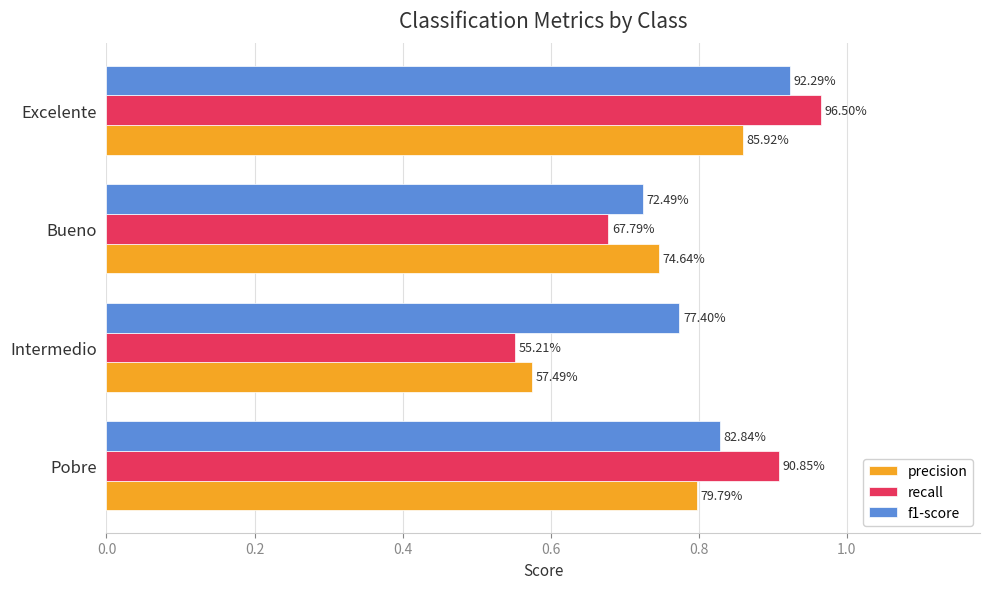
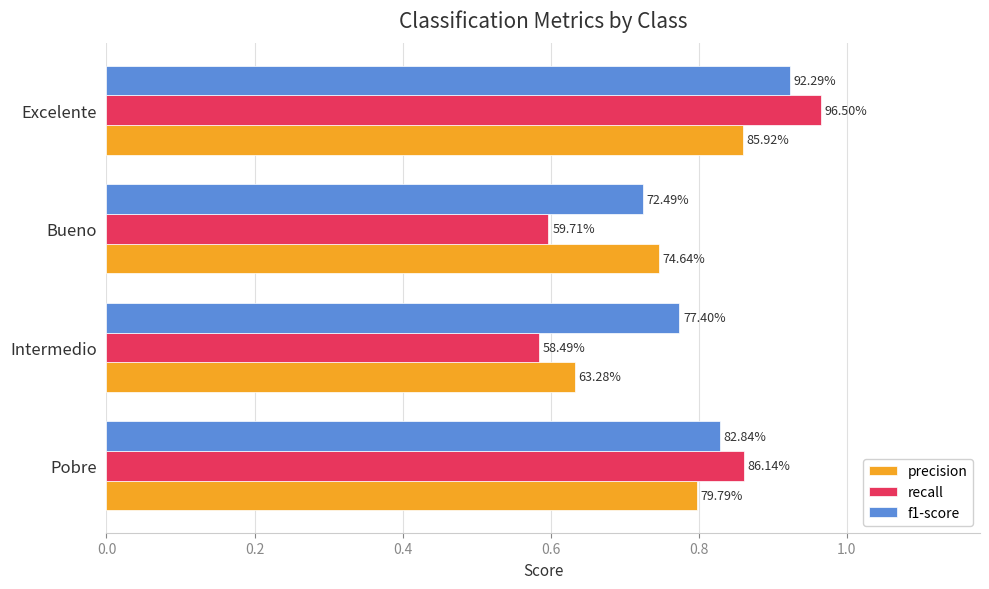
recall, Bueno: 67.79% -> 59.71%
recall, Intermedio: 55.21% -> 58.49%
precision, Intermedio: 57.49% -> 63.28%
recall, Pobre: 90.85% -> 86.14%
